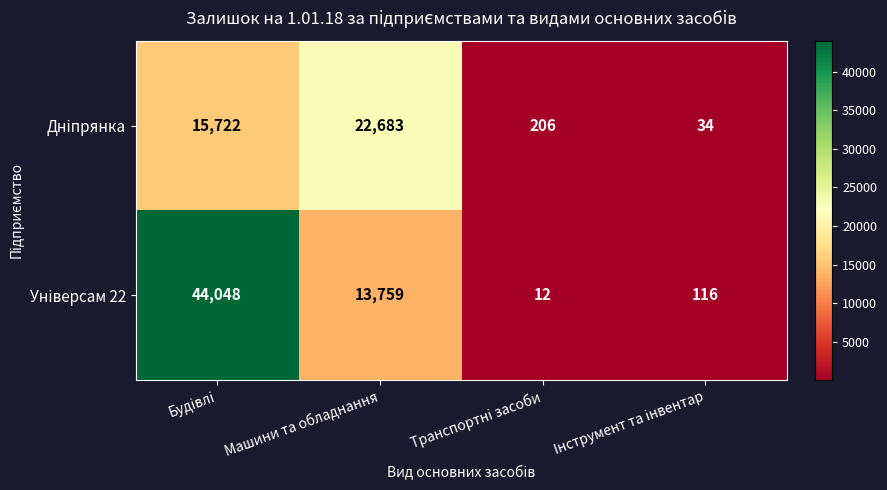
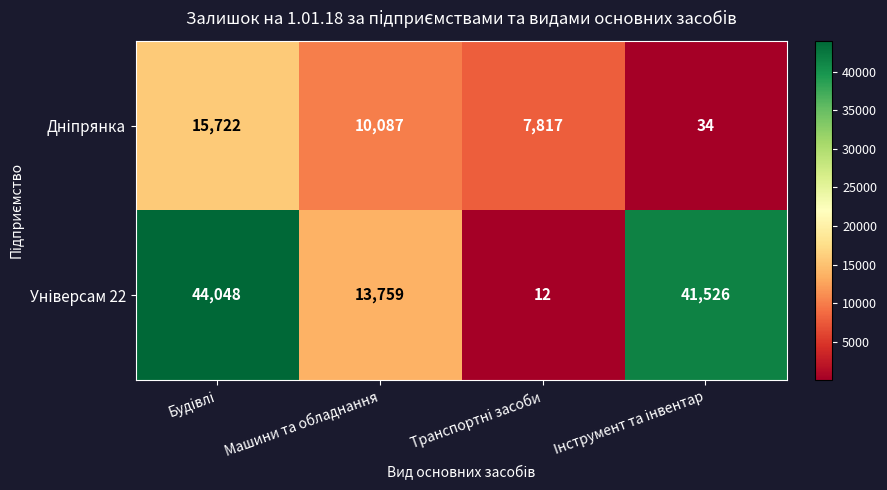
Дніпрянка, Машини та обладнання: 22,683 -> 10,087
Дніпрянка, Транспортні засоби: 206 -> 7,817
Універсам 22, Інструмент та інвентар: 116 -> 41,526
